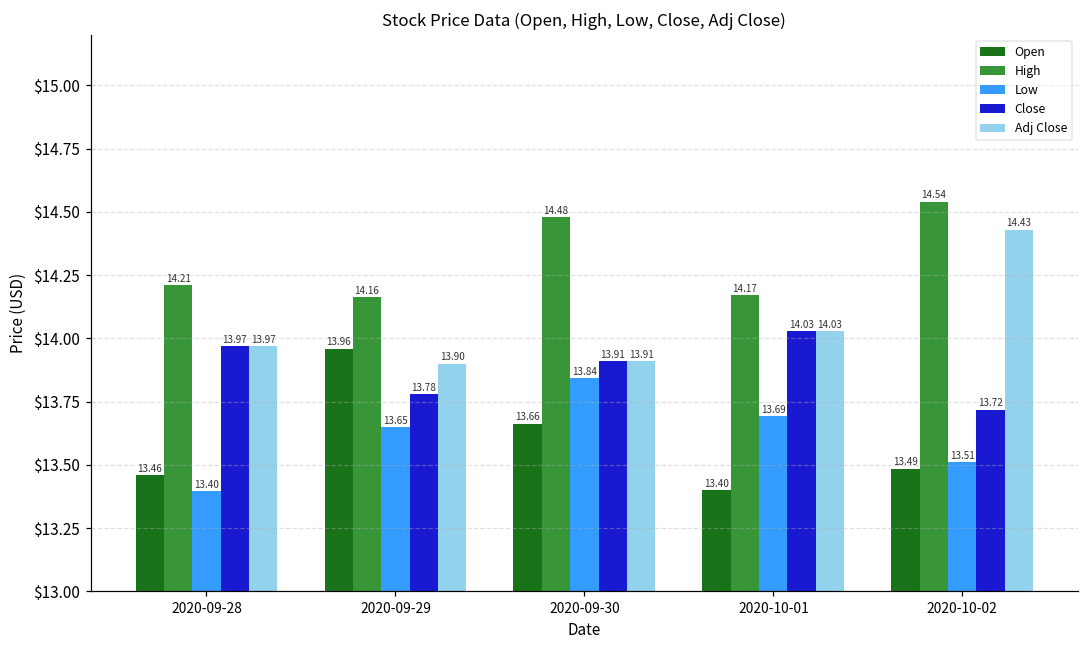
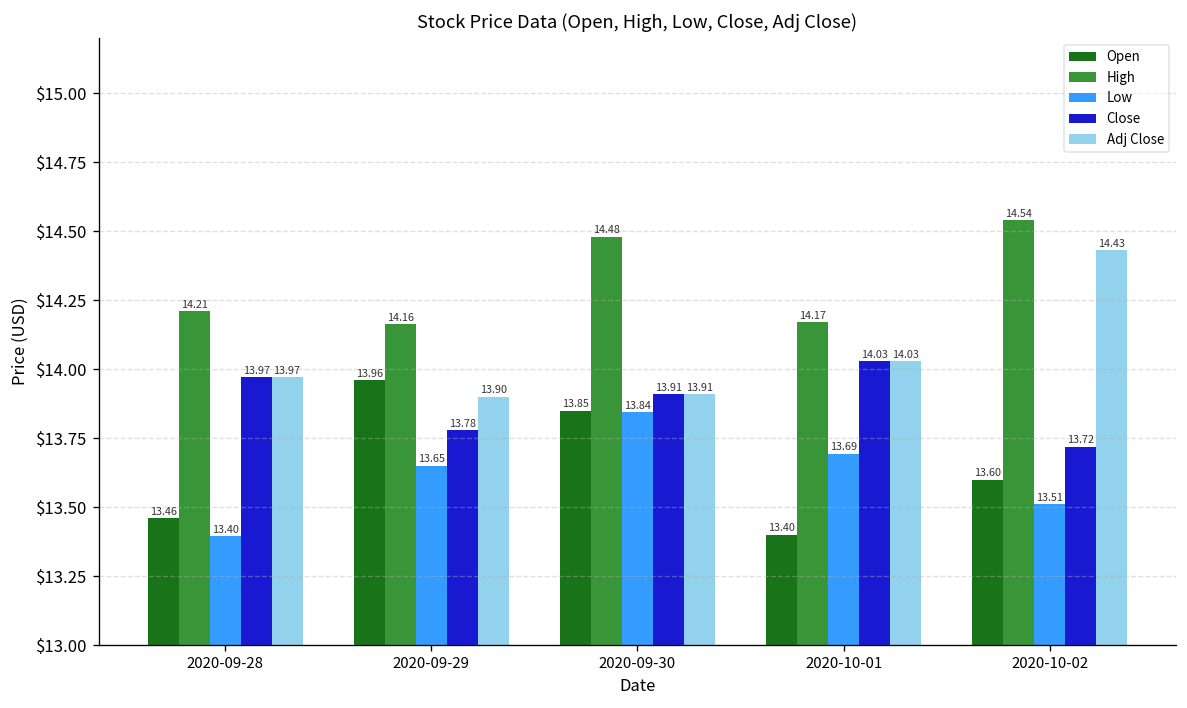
Open, 2020-09-30: 13.66 -> 13.85
Open, 2020-10-02: 13.49 -> 13.60
